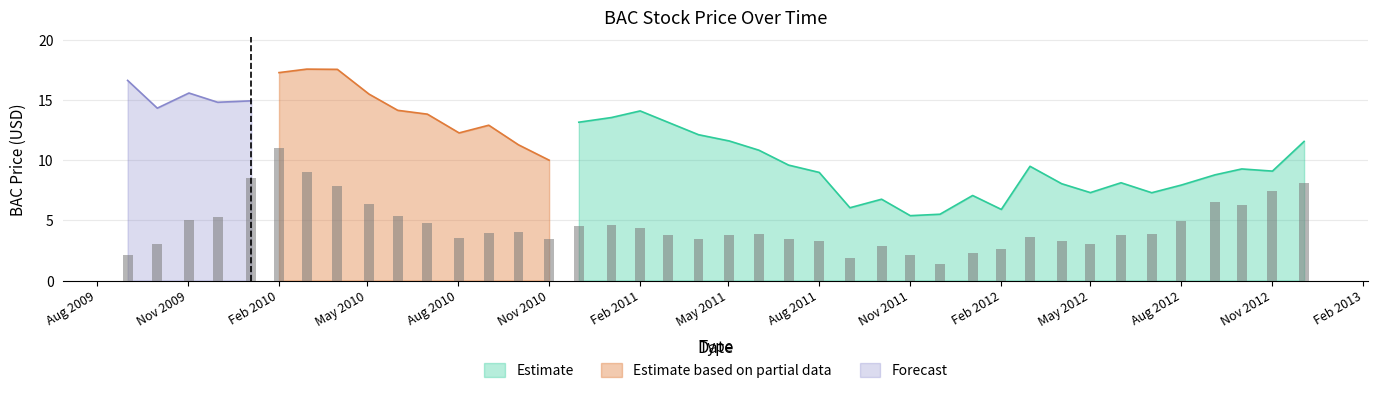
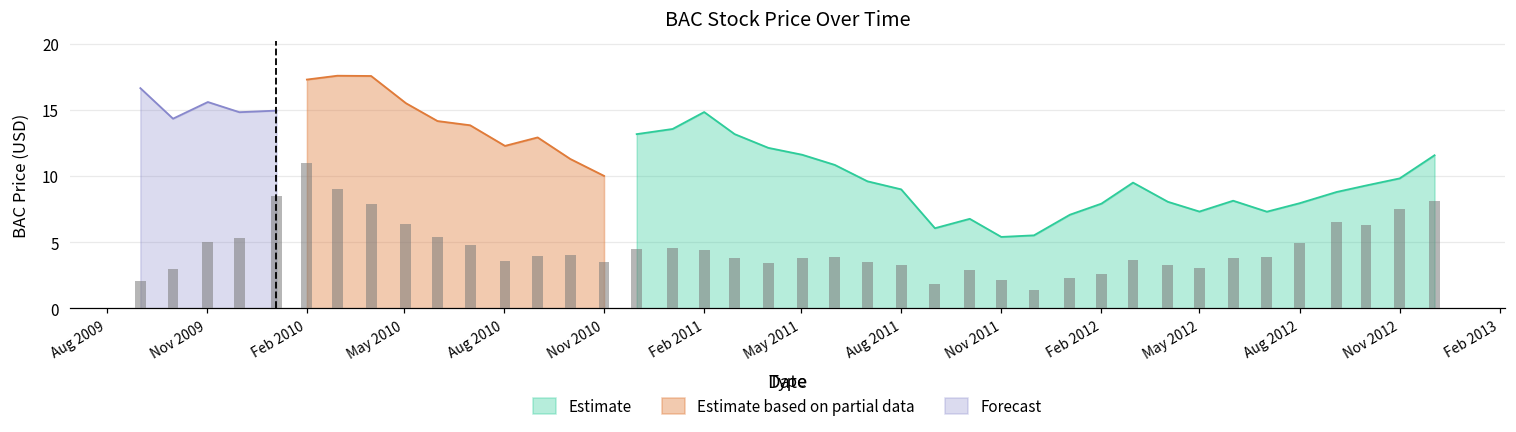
Estimate, Feb 2011: 14.1 -> 14.9
Estimate, Feb 2012: 5.9 -> 7.9
Estimate, Nov 2012: 9.1 -> 9.8
